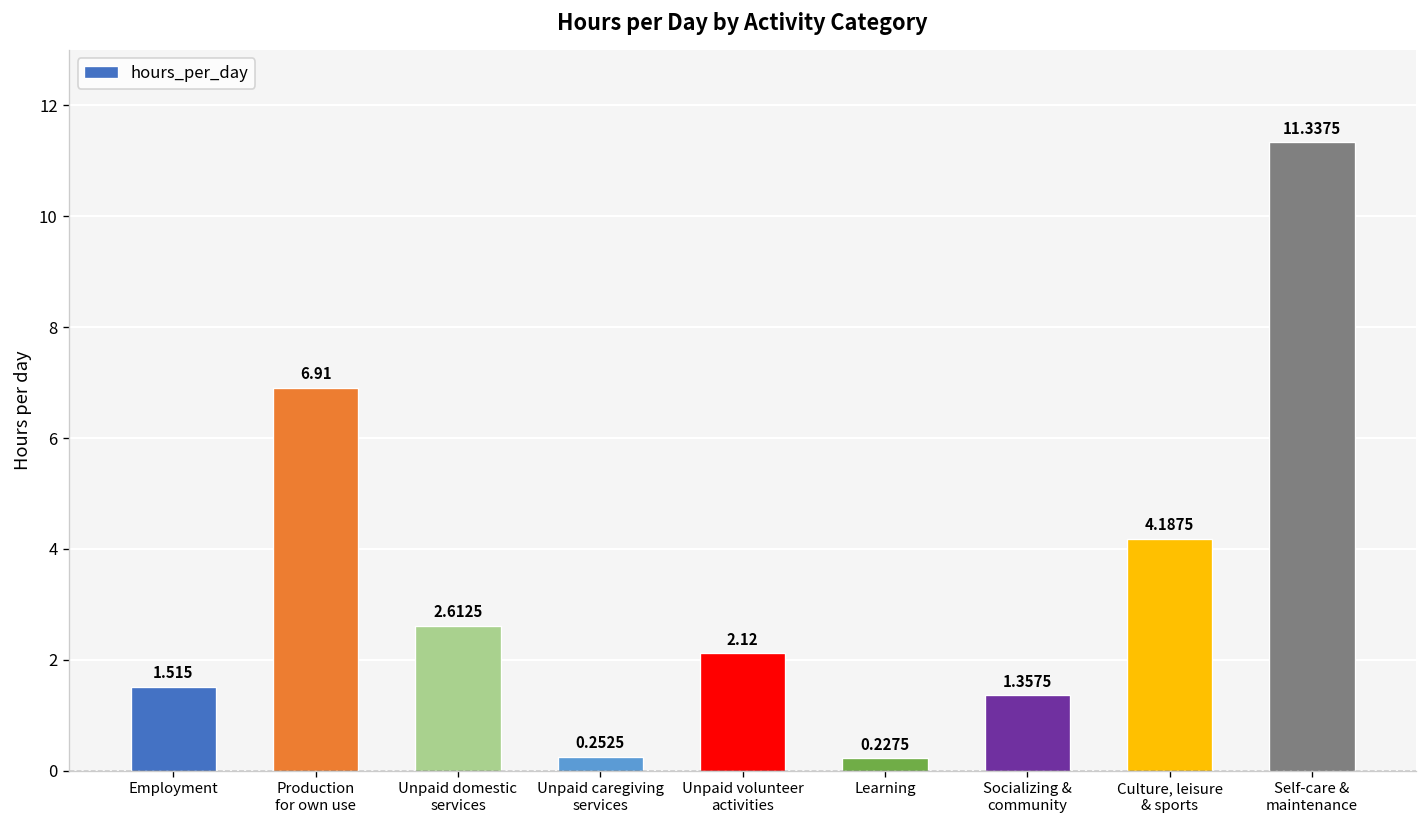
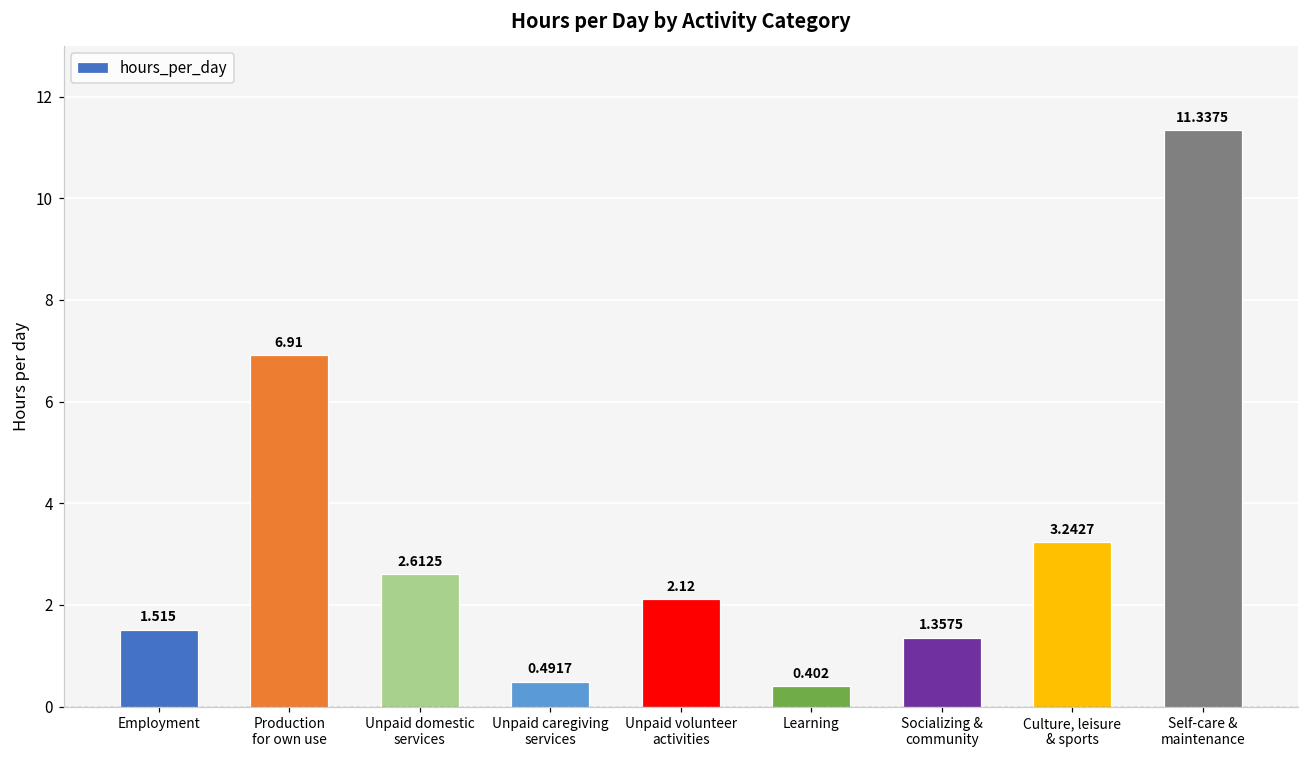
Unpaid caregiving services: 0.2525 -> 0.4917
Learning: 0.2275 -> 0.402
Culture, leisure & sports: 4.1875 -> 3.2427
